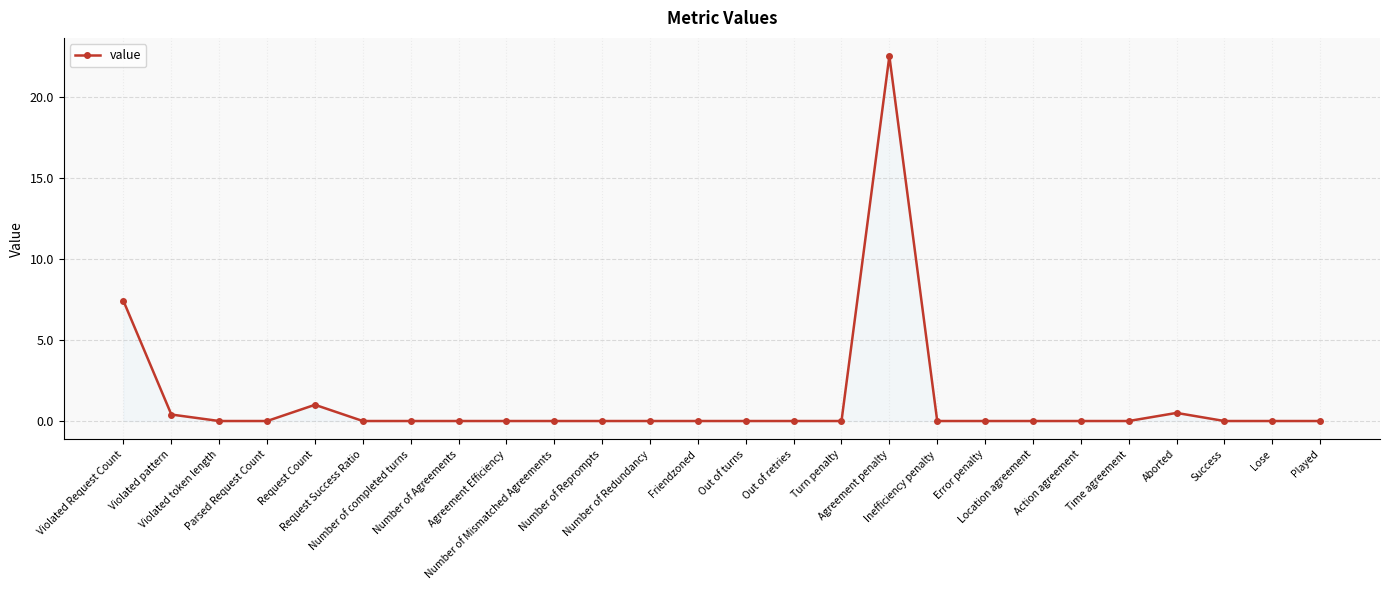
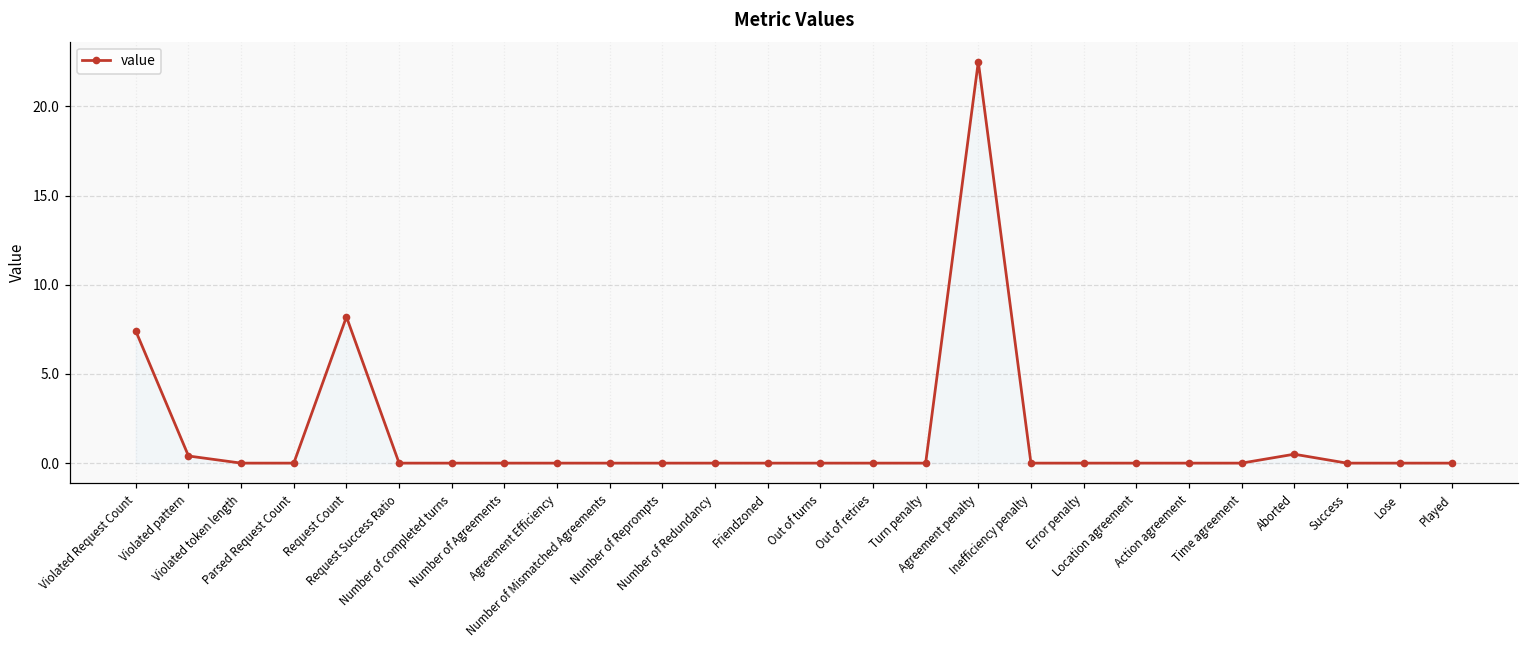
Request Count: 1.0 -> 8.2
